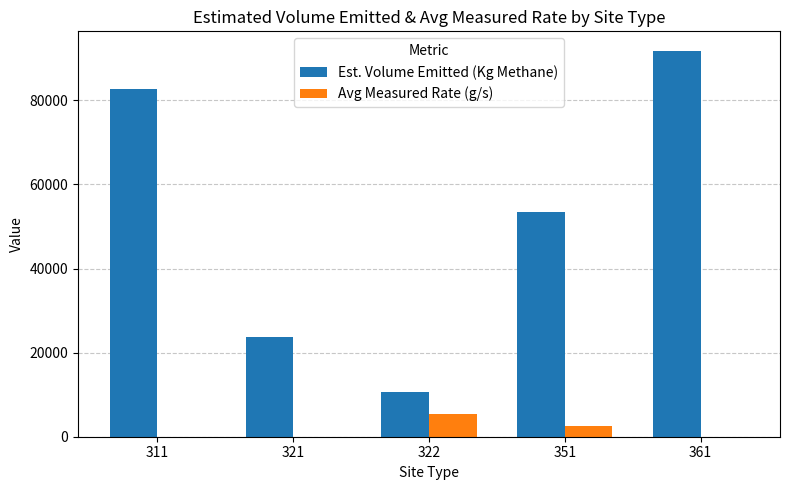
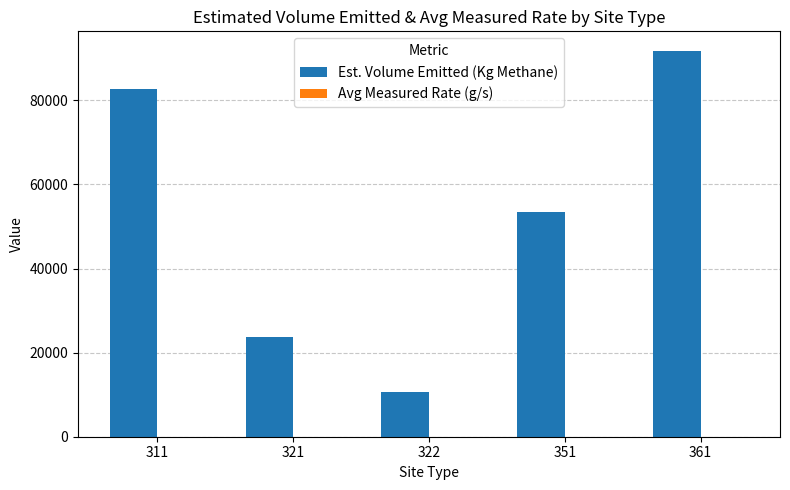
Avg Measured Rate (g/s), 322: 5000 -> 0
Avg Measured Rate (g/s), 351: 3000 -> 0
